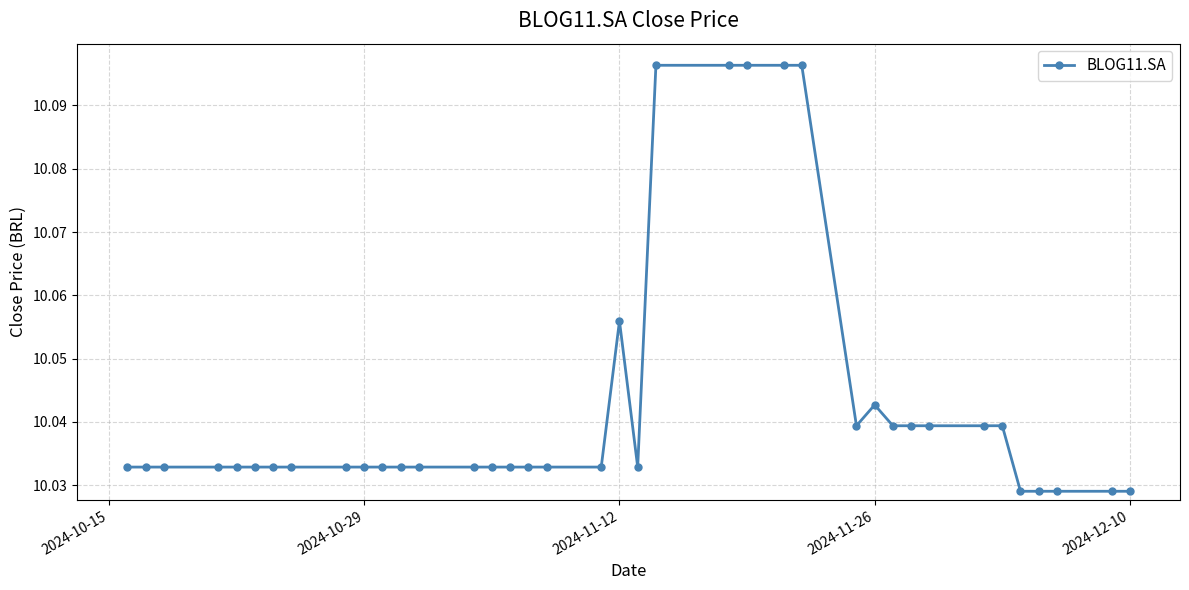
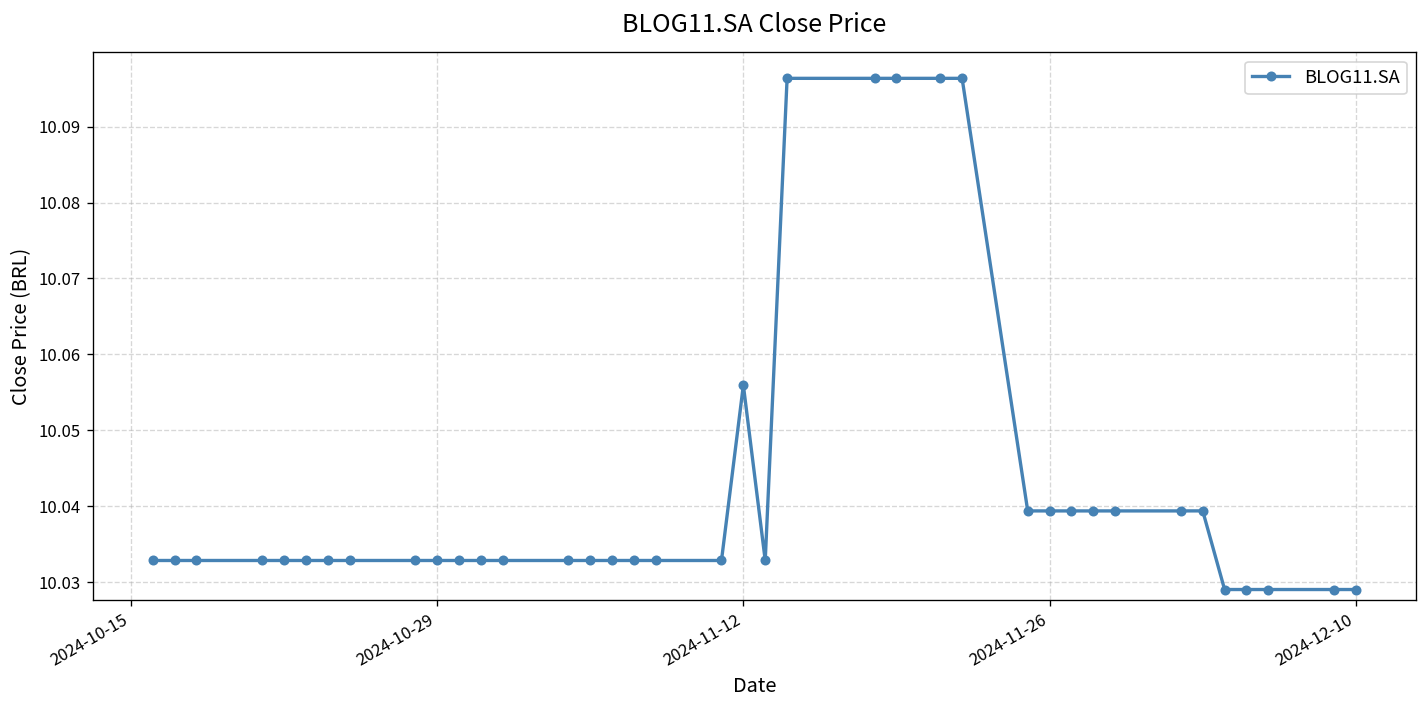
2024-11-26: 10.043 -> 10.039
